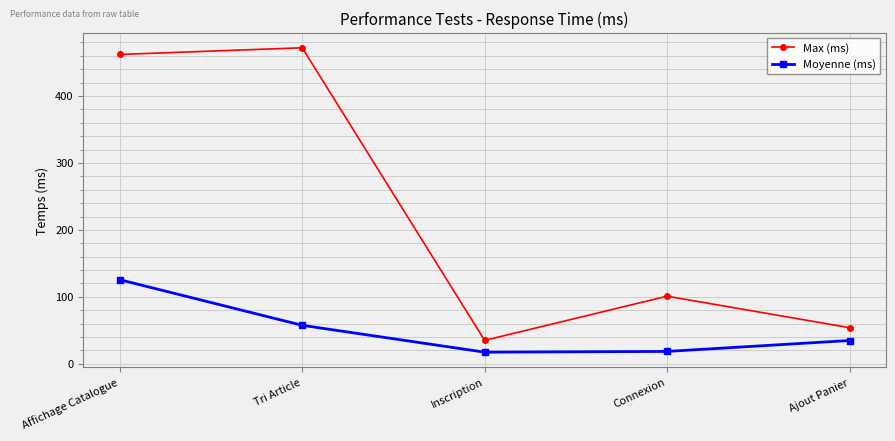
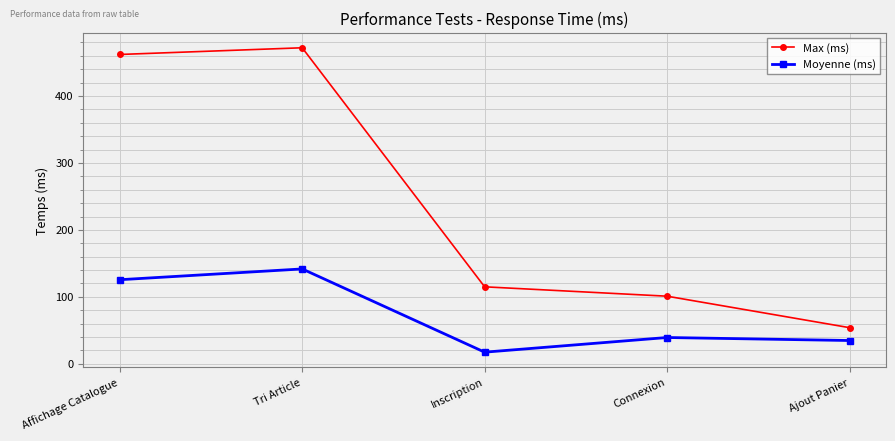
Moyenne (ms), Tri Article: 60 -> 140
Max (ms), Inscription: 40 -> 120
Moyenne (ms), Connexion: 20 -> 40
